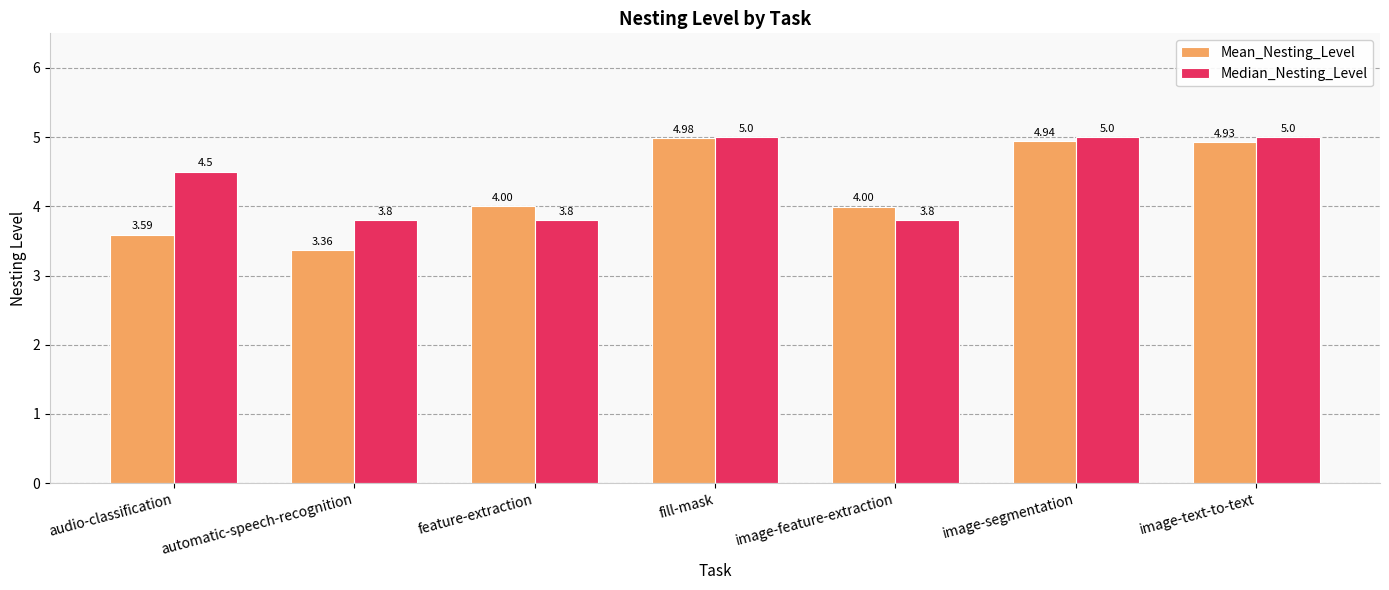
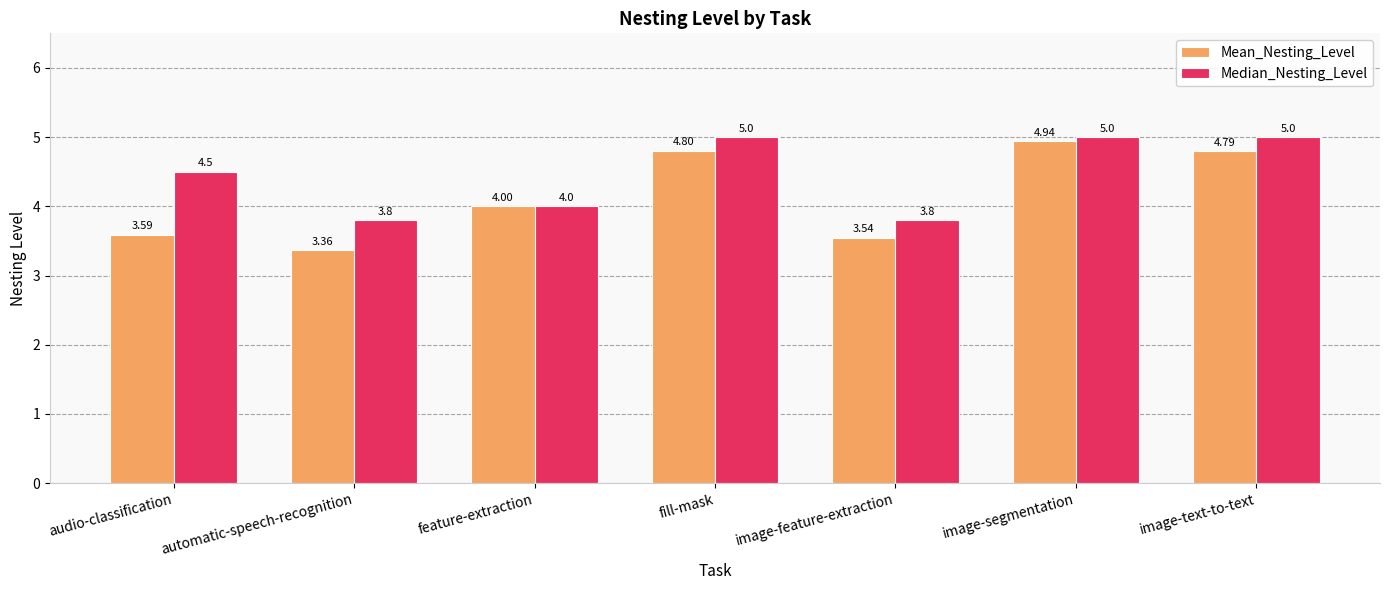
Median_Nesting_Level, feature-extraction: 3.8 -> 4.0
Mean_Nesting_Level, fill-mask: 4.98 -> 4.80
Mean_Nesting_Level, image-feature-extraction: 4.00 -> 3.54
Mean_Nesting_Level, image-text-to-text: 4.93 -> 4.79
